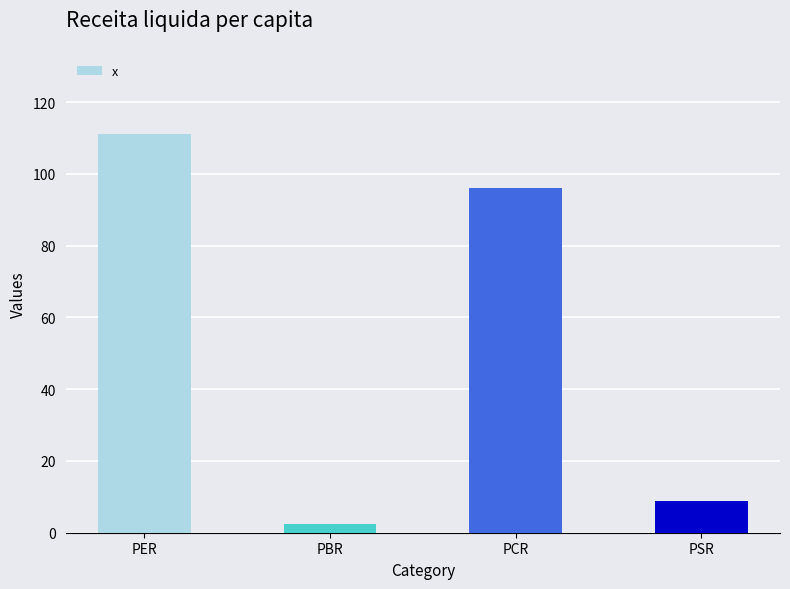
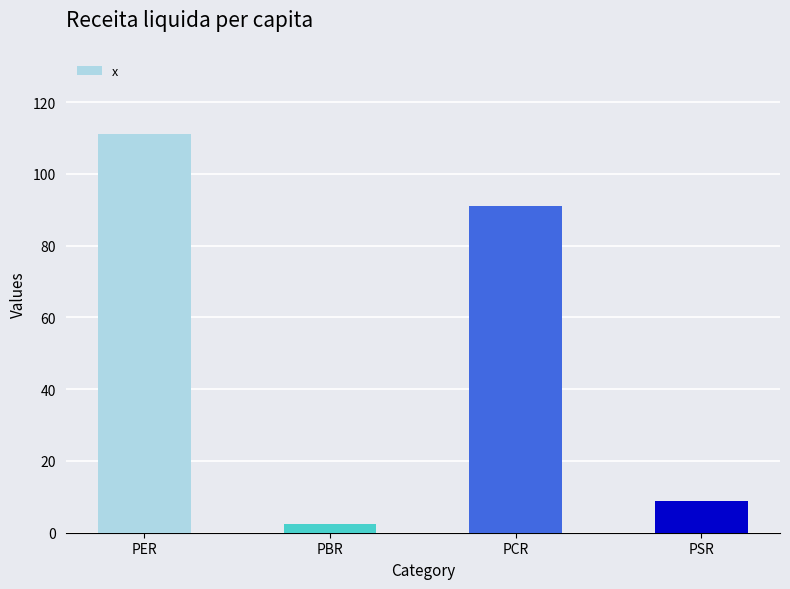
PCR: 96 -> 91
